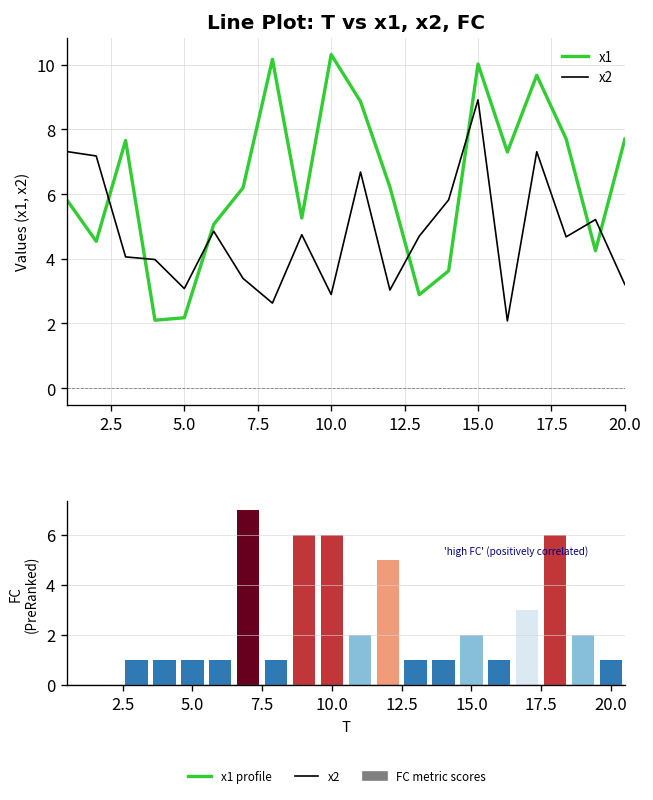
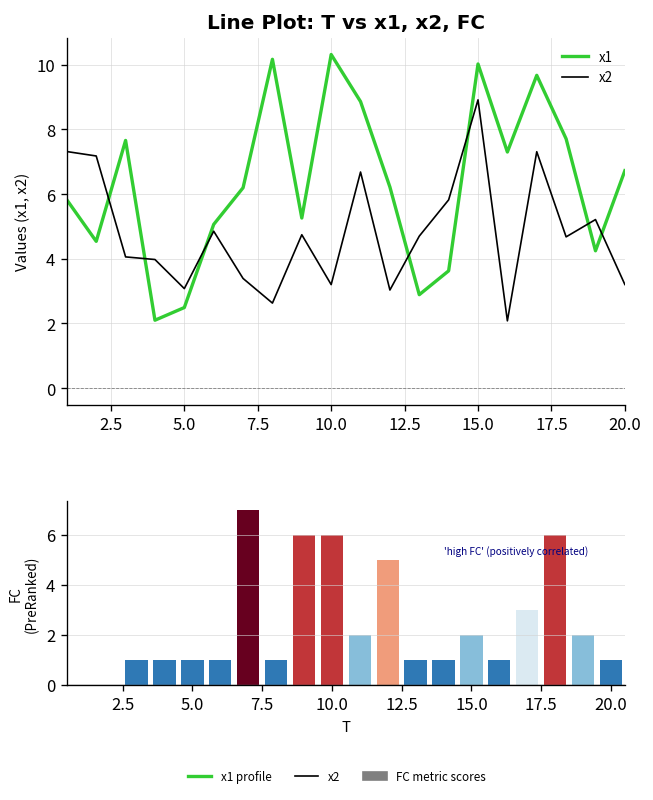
Line Plot: T vs x1, x2, FC, x1, 5.0: 2.2 -> 2.5
Line Plot: T vs x1, x2, FC, x2, 10.0: 2.9 -> 3.2
Line Plot: T vs x1, x2, FC, x1, 20.0: 7.7 -> 6.7
